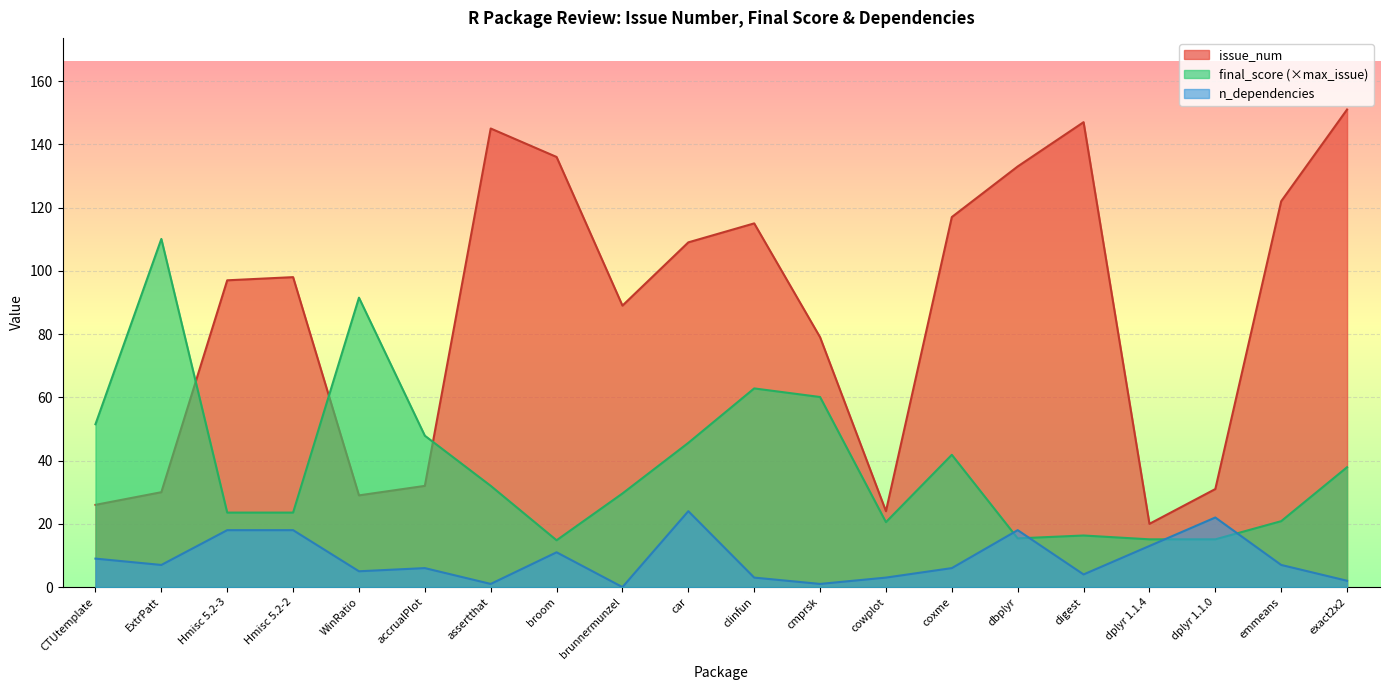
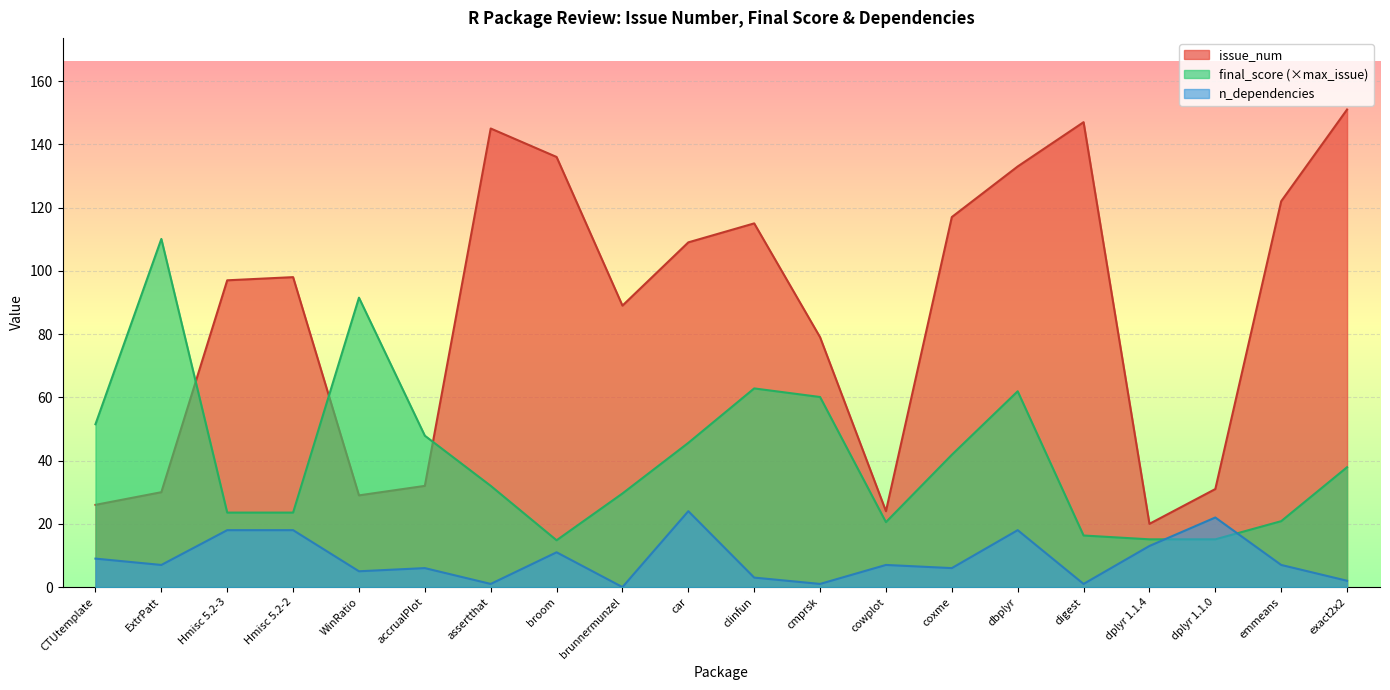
n_dependencies, cowplot: 3 -> 7
final_score (×max_issue), dbplyr: 15 -> 62
n_dependencies, digest: 4 -> 1
